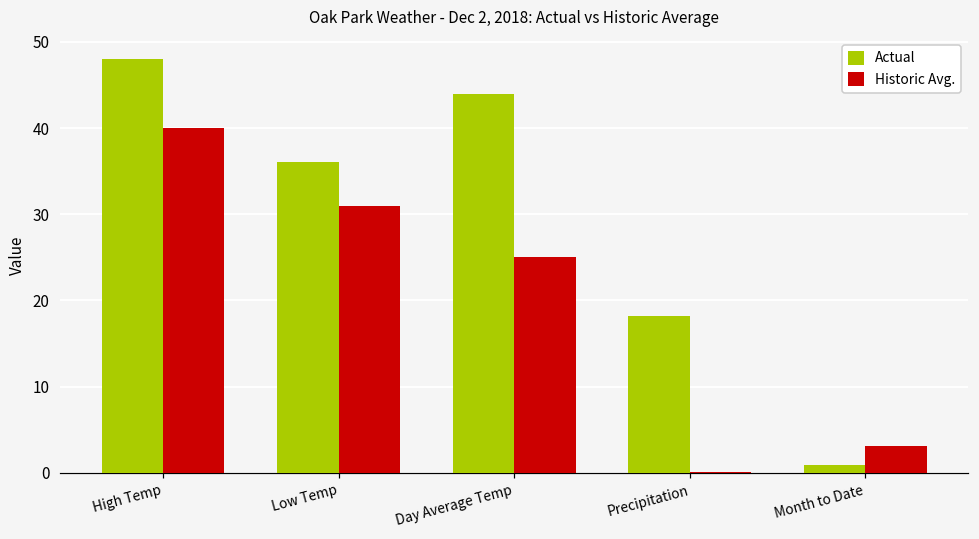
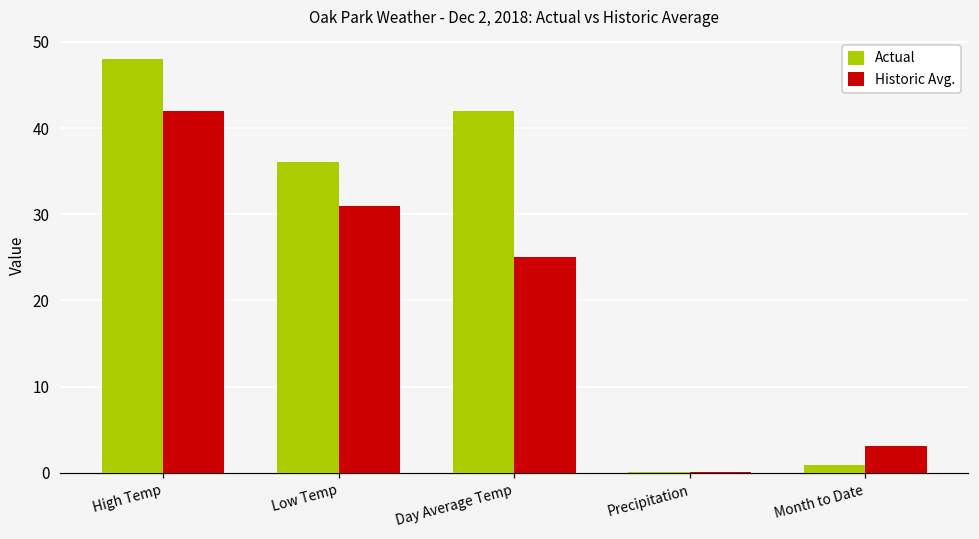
Historic Avg., High Temp: 40 -> 42
Actual, Day Average Temp: 44 -> 42
Actual, Precipitation: 18 -> 0
